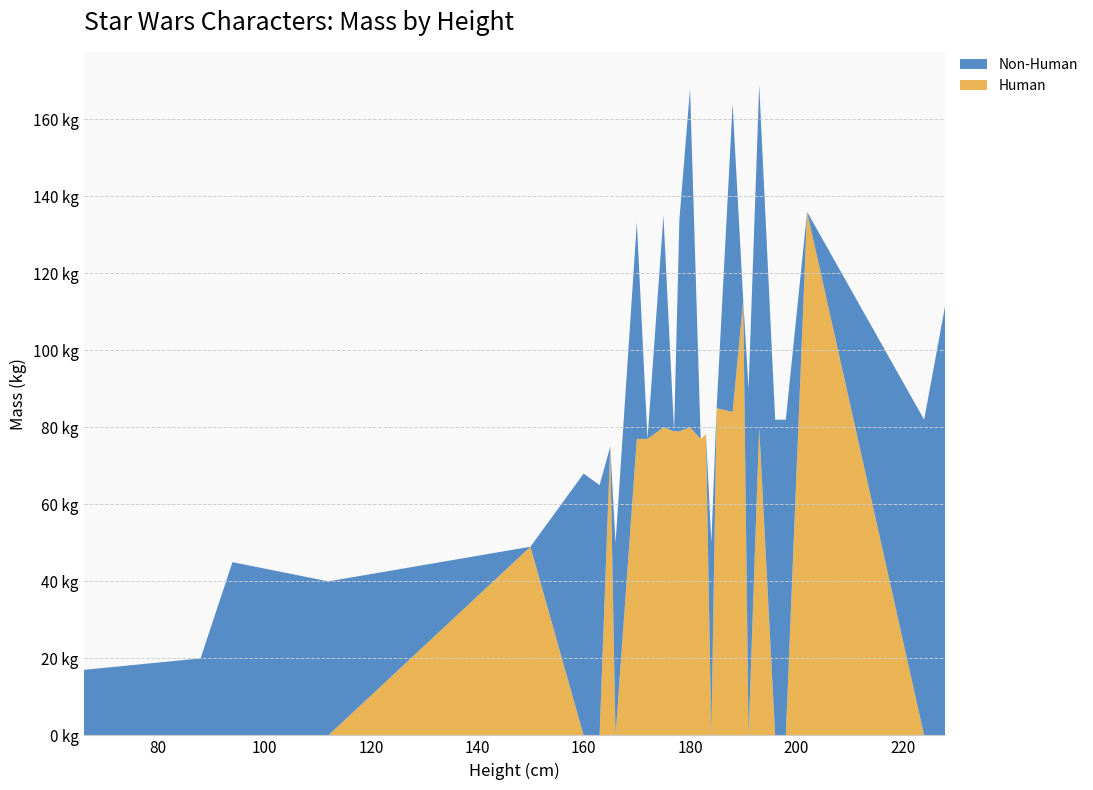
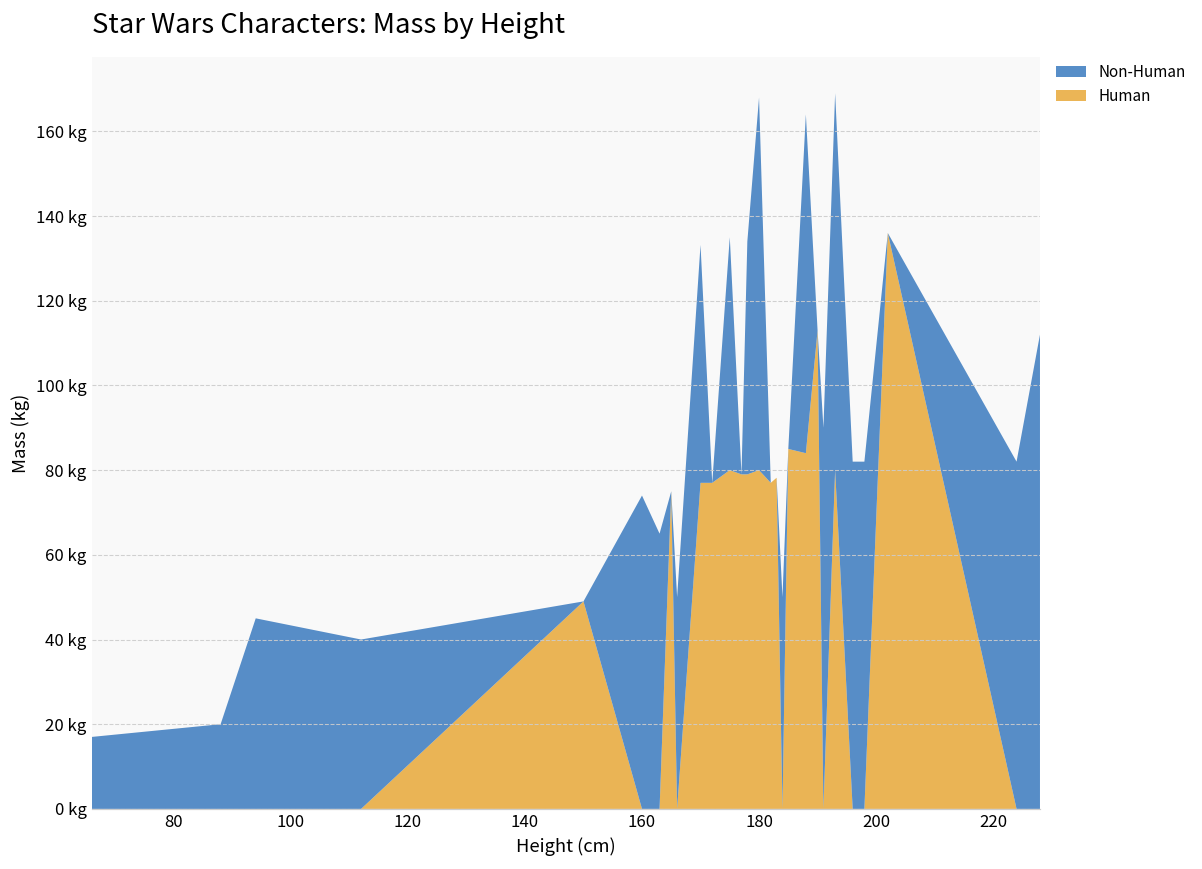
Non-Human, 160: 68 kg -> 74 kg
